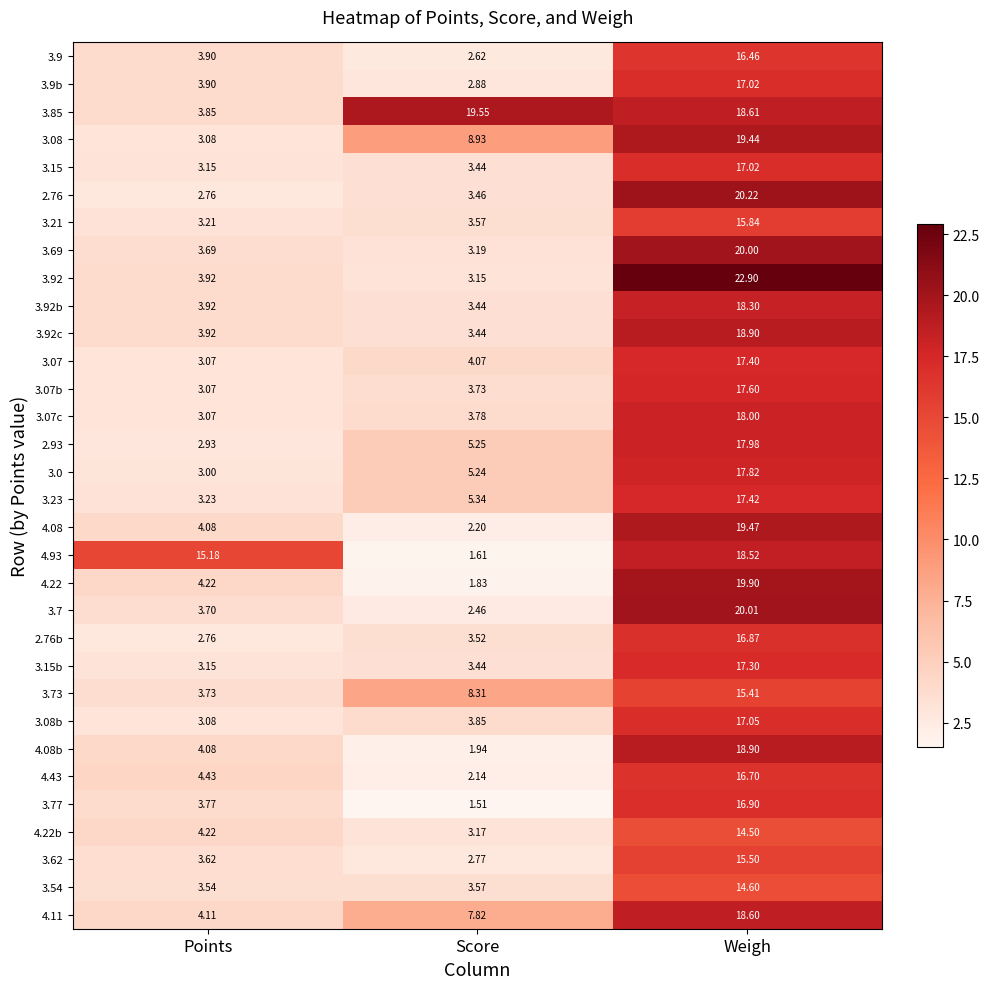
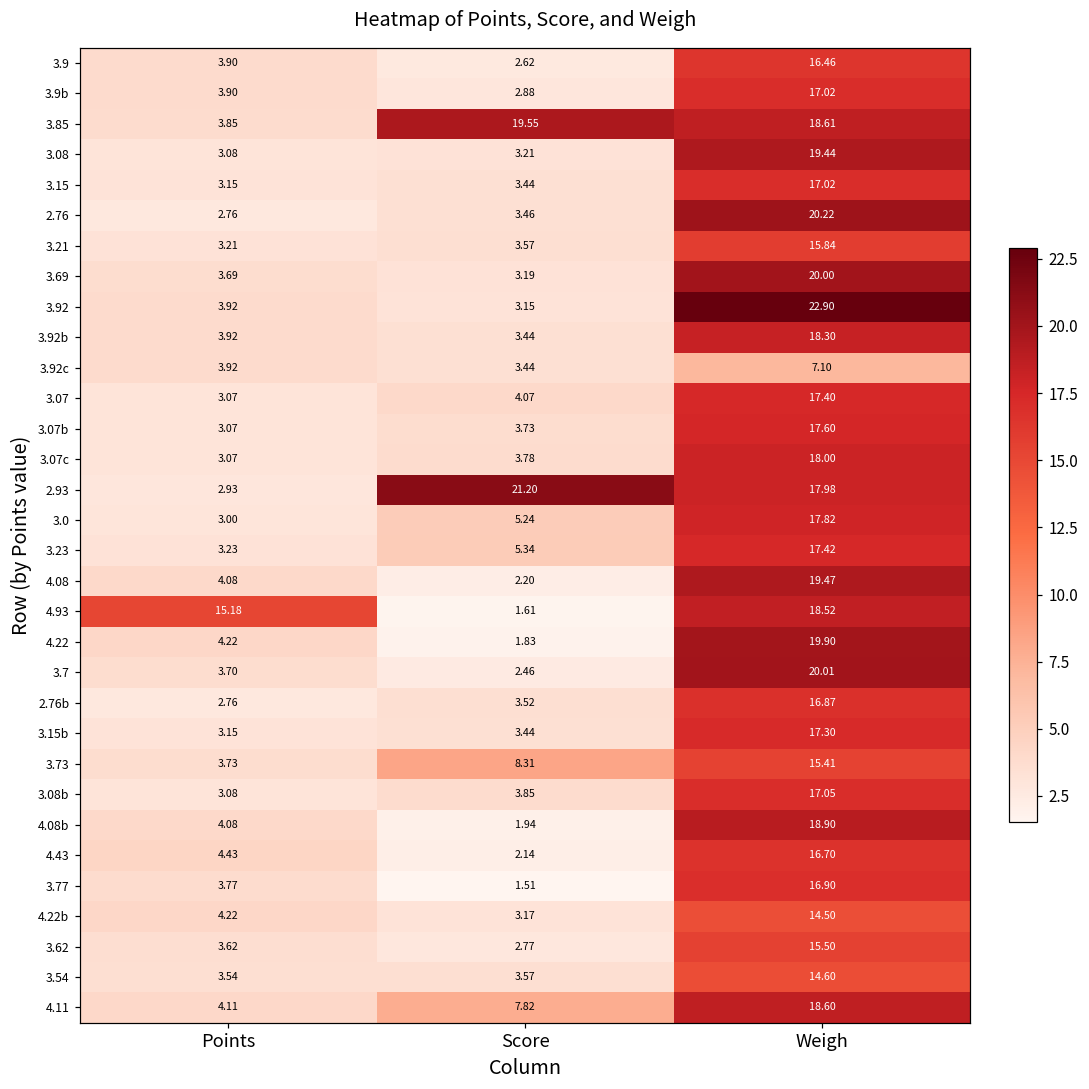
3.08, Score: 8.93 -> 3.21
3.92c, Weigh: 18.90 -> 7.10
2.93, Score: 5.25 -> 21.20
